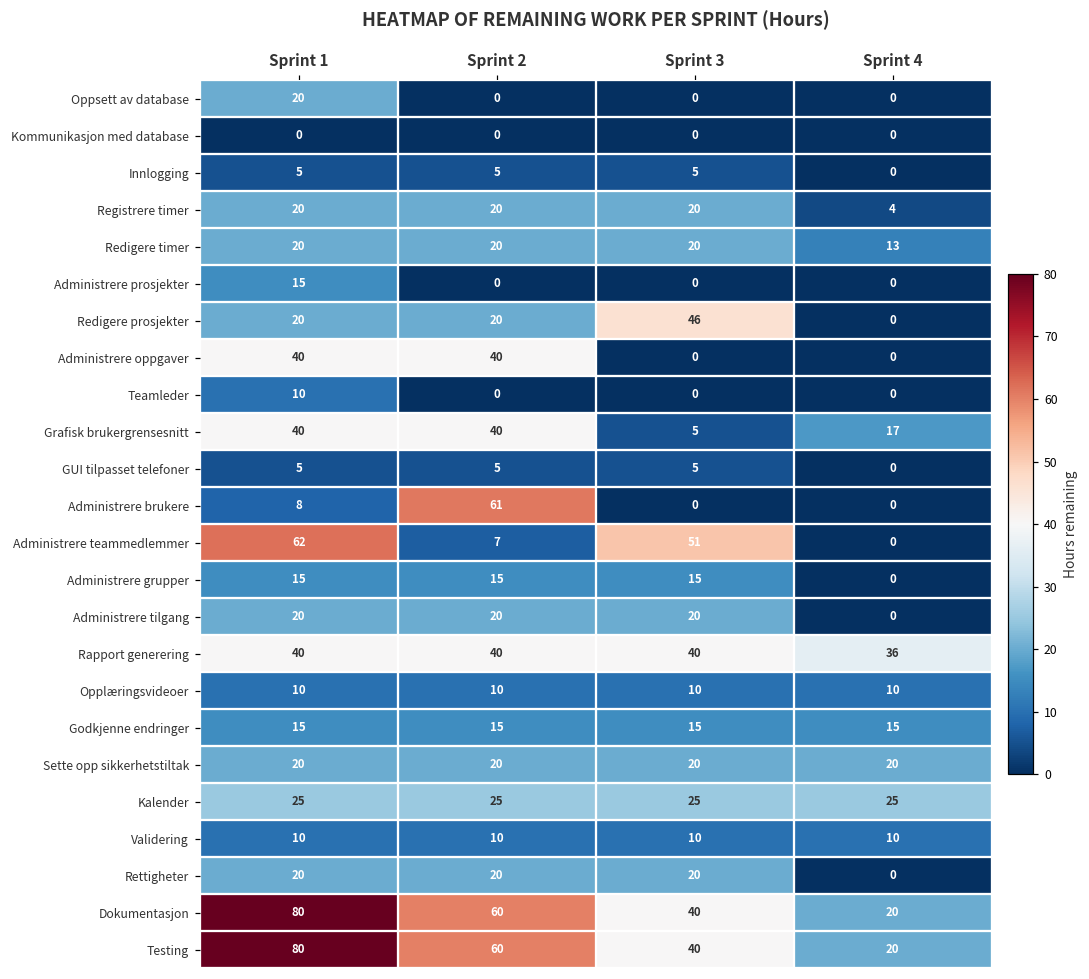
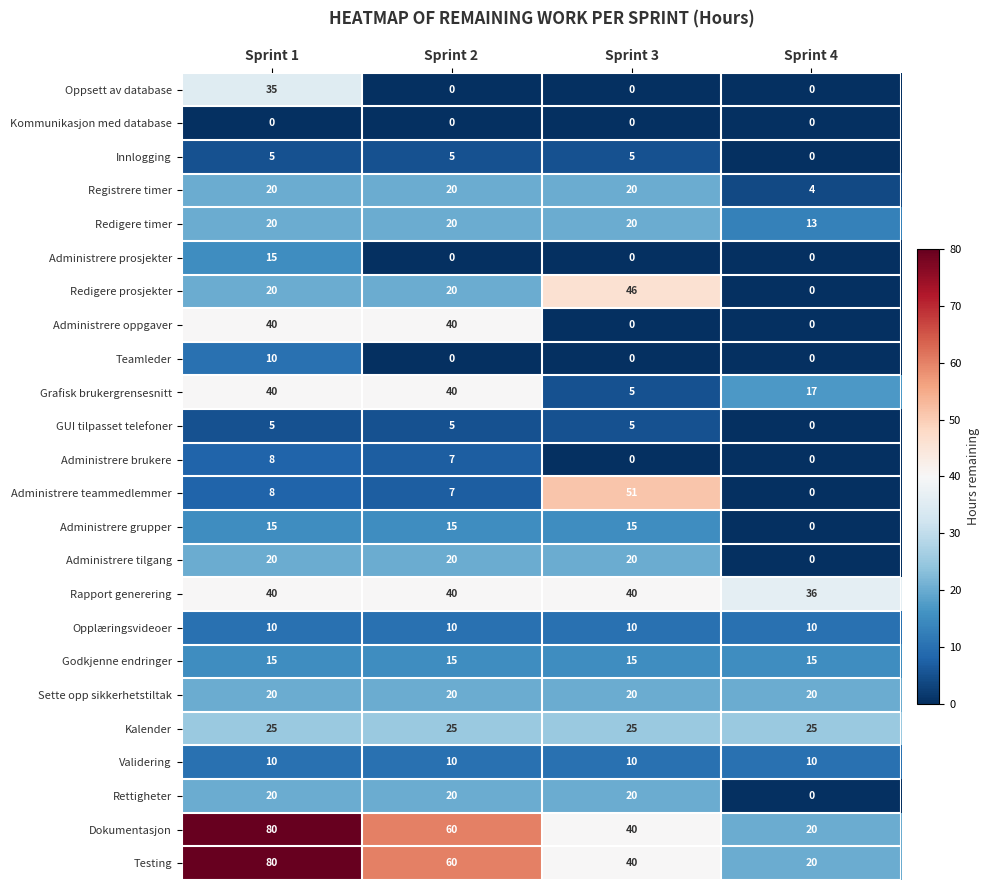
Oppsett av database, Sprint 1: 20 -> 35
Administrere brukere, Sprint 2: 61 -> 7
Administrere teammedlemmer, Sprint 1: 62 -> 8
